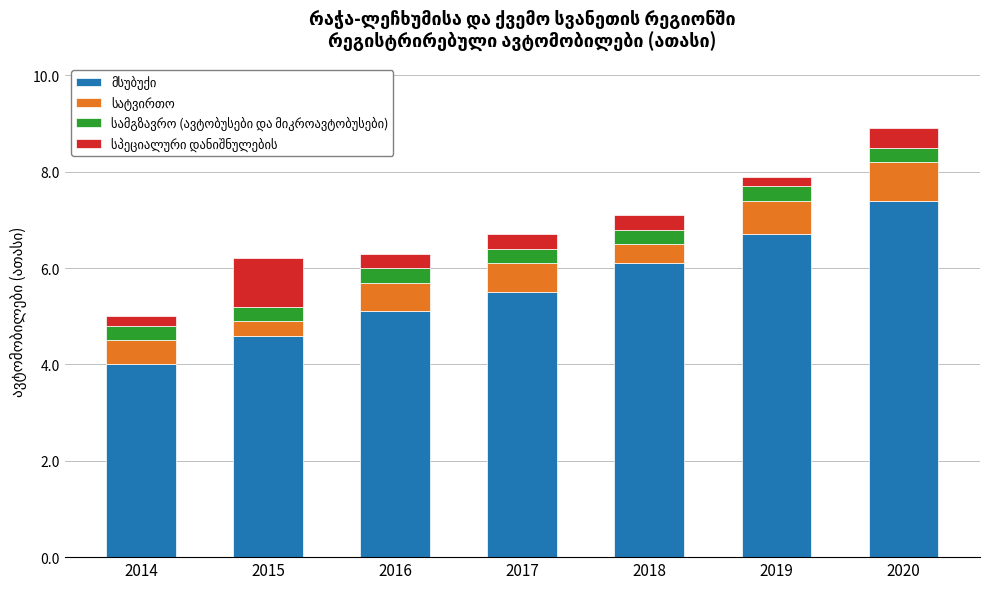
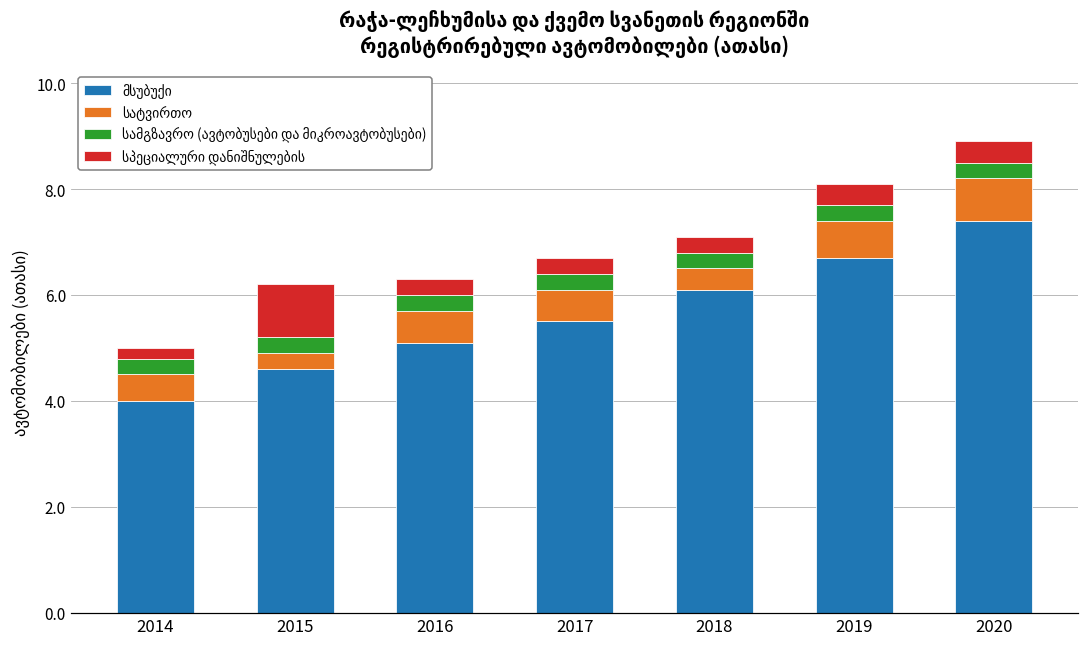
სპეციალური დანიშნულების, 2019: 0.2 -> 0.4
